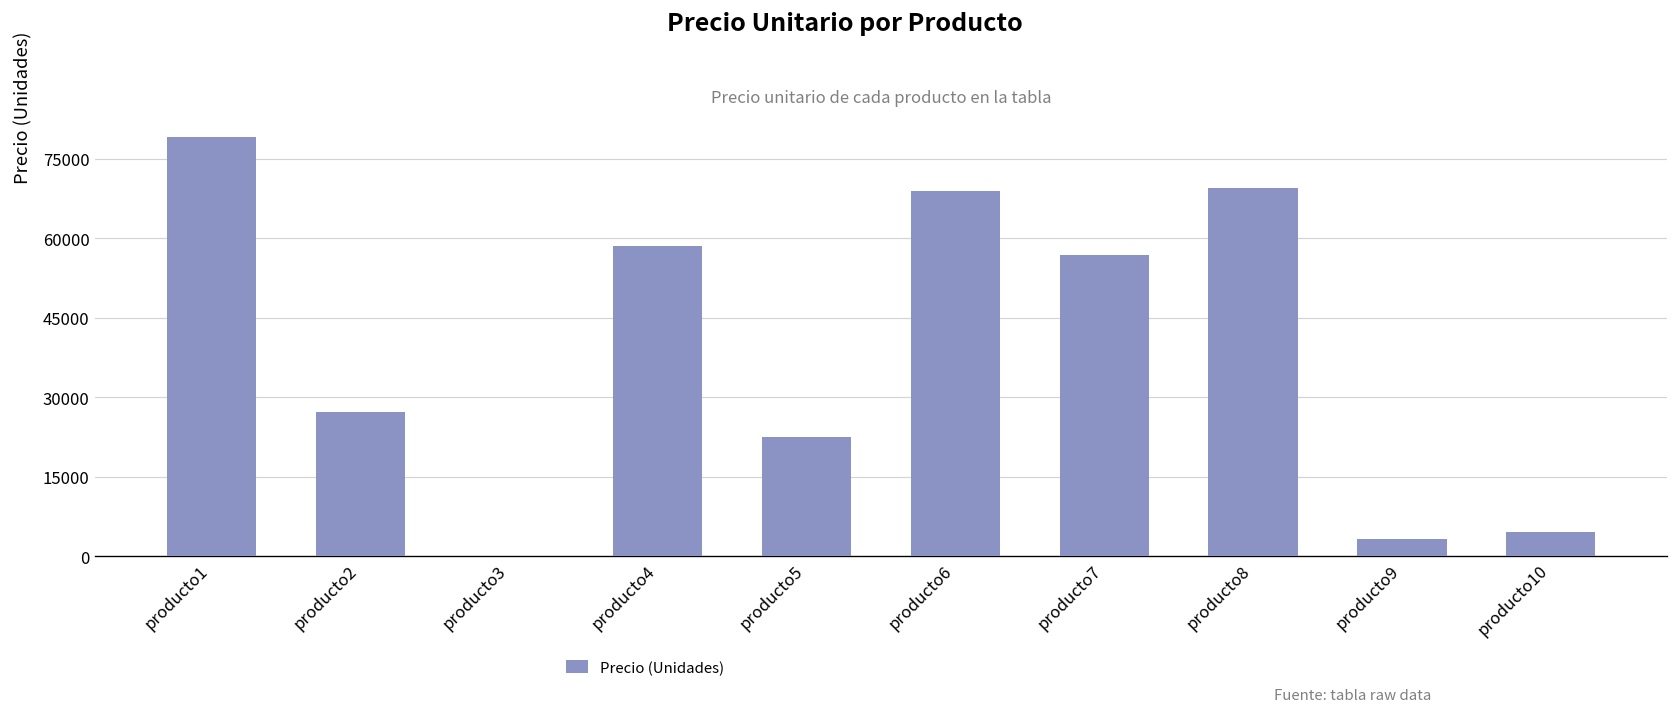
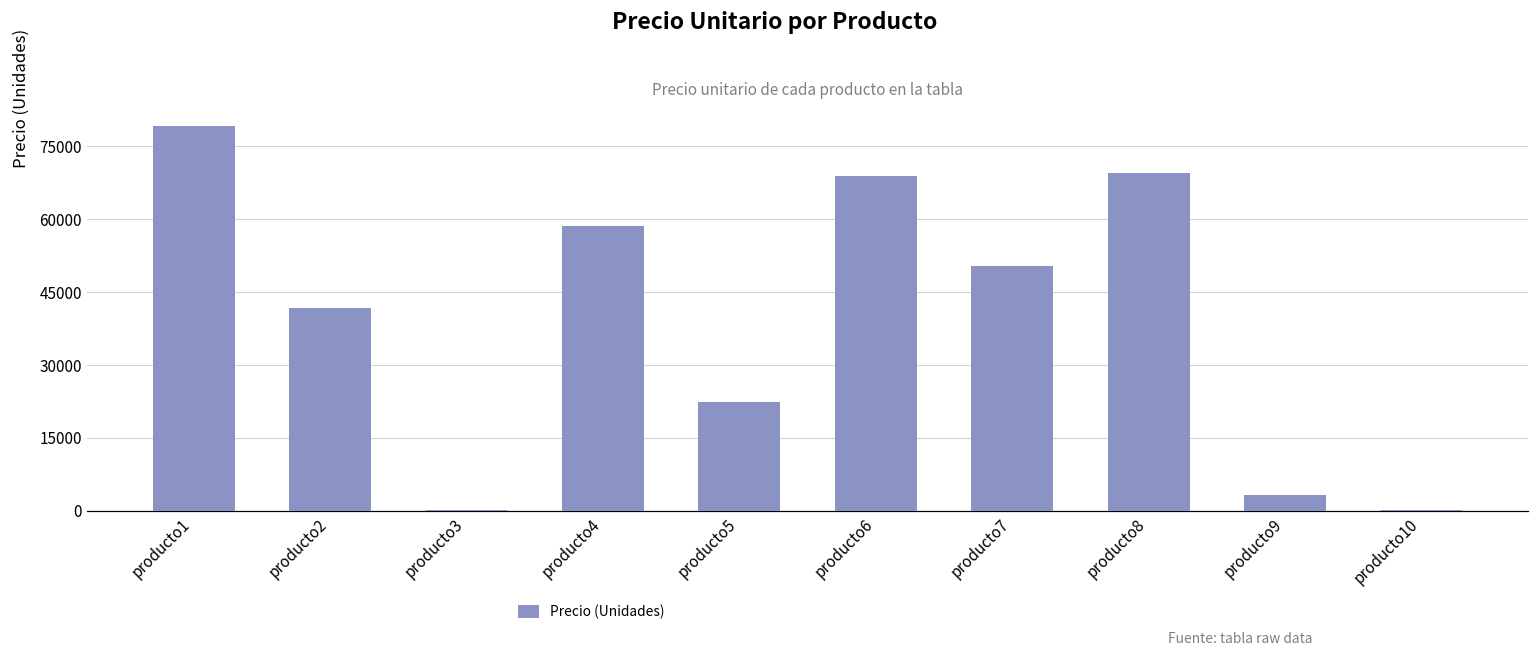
producto2: 27000 -> 42000
producto7: 57000 -> 50000
producto10: 5000 -> 0
